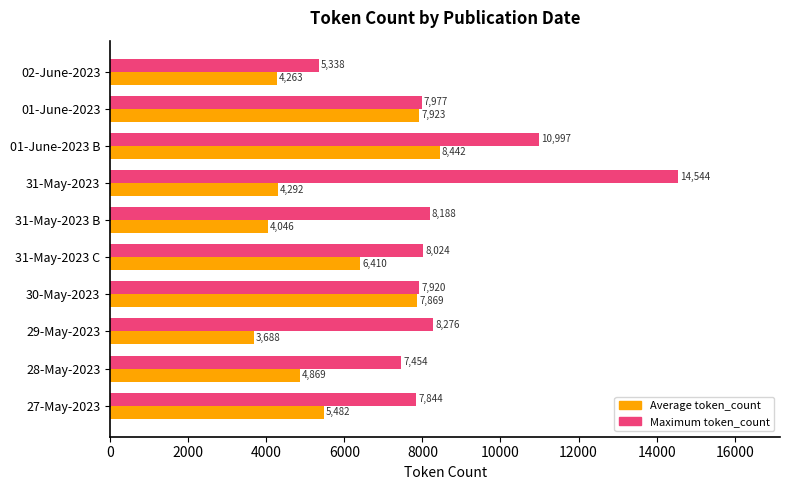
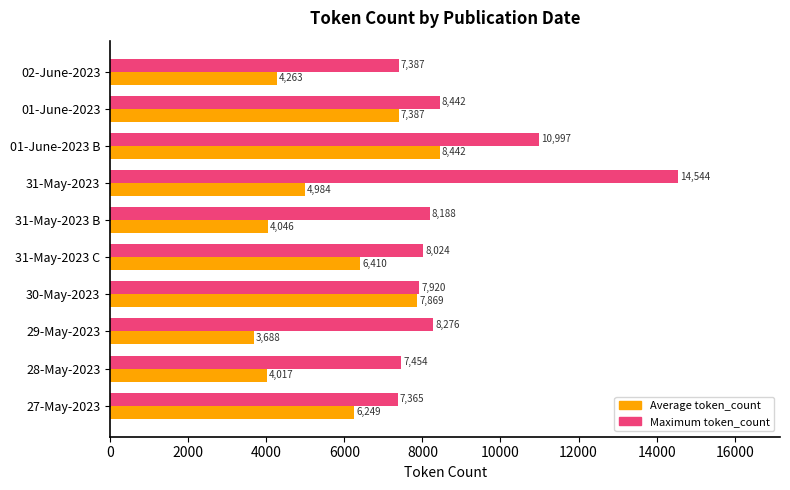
Maximum token_count, 02-June-2023: 5,338 -> 7,387
Maximum token_count, 01-June-2023: 7,977 -> 8,442
Average token_count, 01-June-2023: 7,923 -> 7,387
Average token_count, 31-May-2023: 4,292 -> 4,984
Average token_count, 28-May-2023: 4,869 -> 4,017
Maximum token_count, 27-May-2023: 7,844 -> 7,365
Average token_count, 27-May-2023: 5,482 -> 6,249
